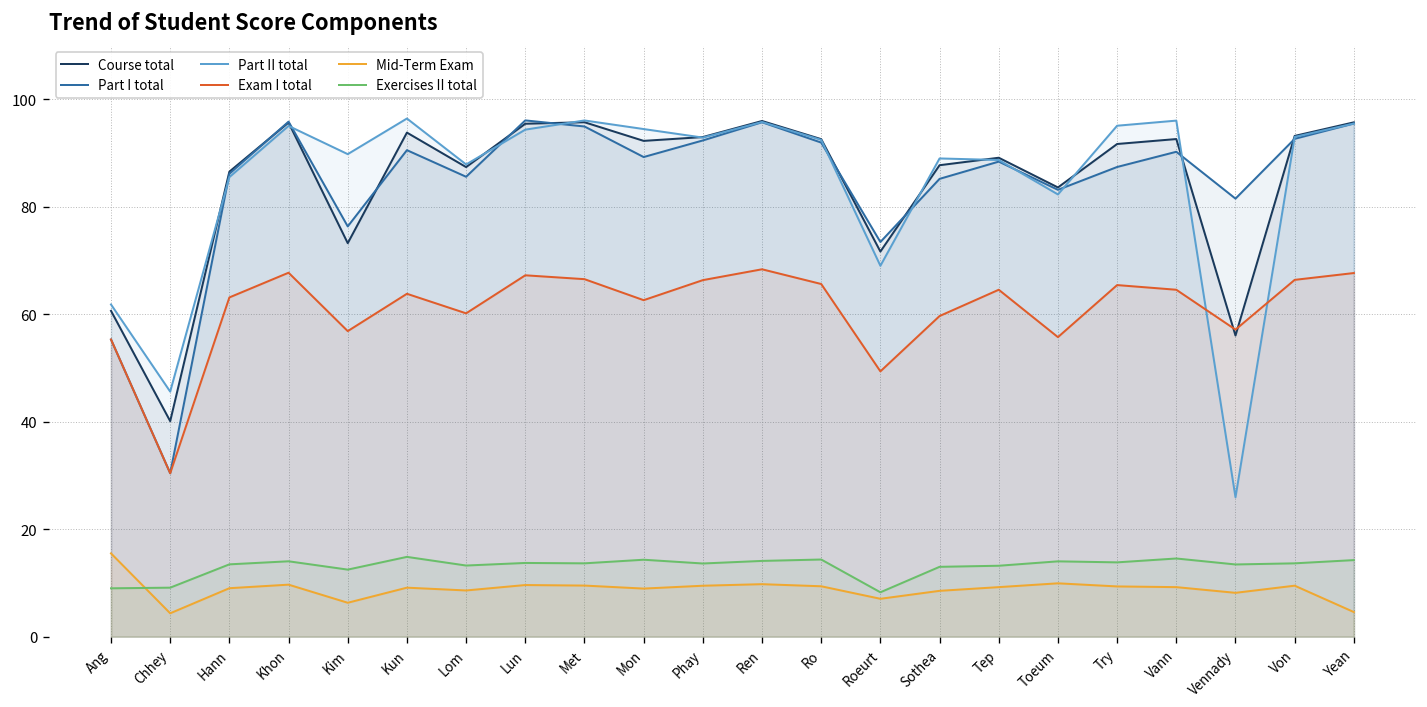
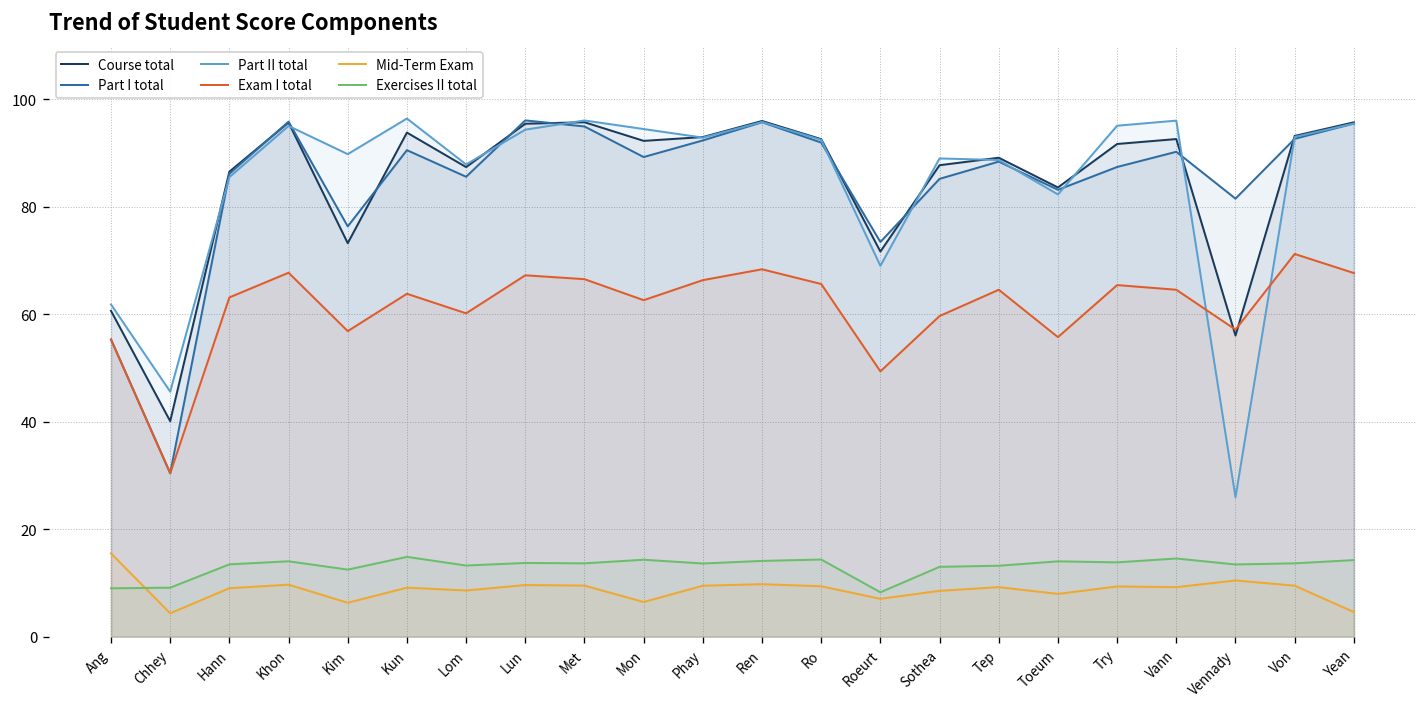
Mid-Term Exam, Mon: 9 -> 6
Mid-Term Exam, Toeum: 10 -> 8
Mid-Term Exam, Vennady: 8 -> 10
Exam I total, Von: 66 -> 71
